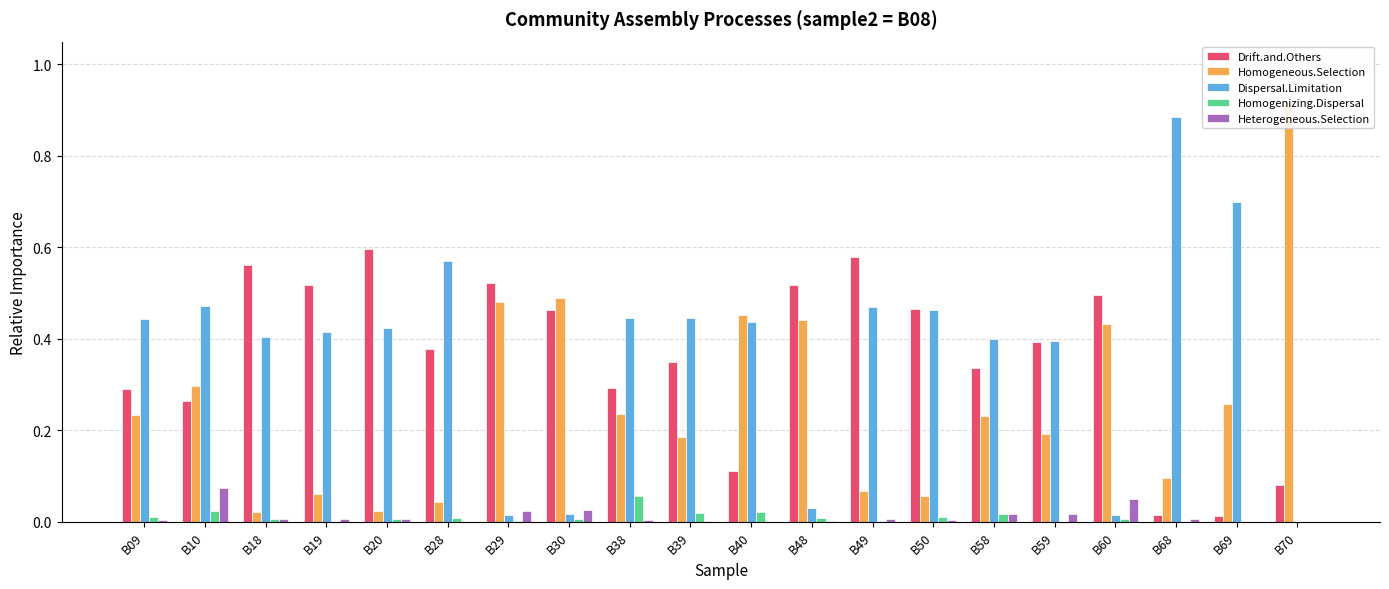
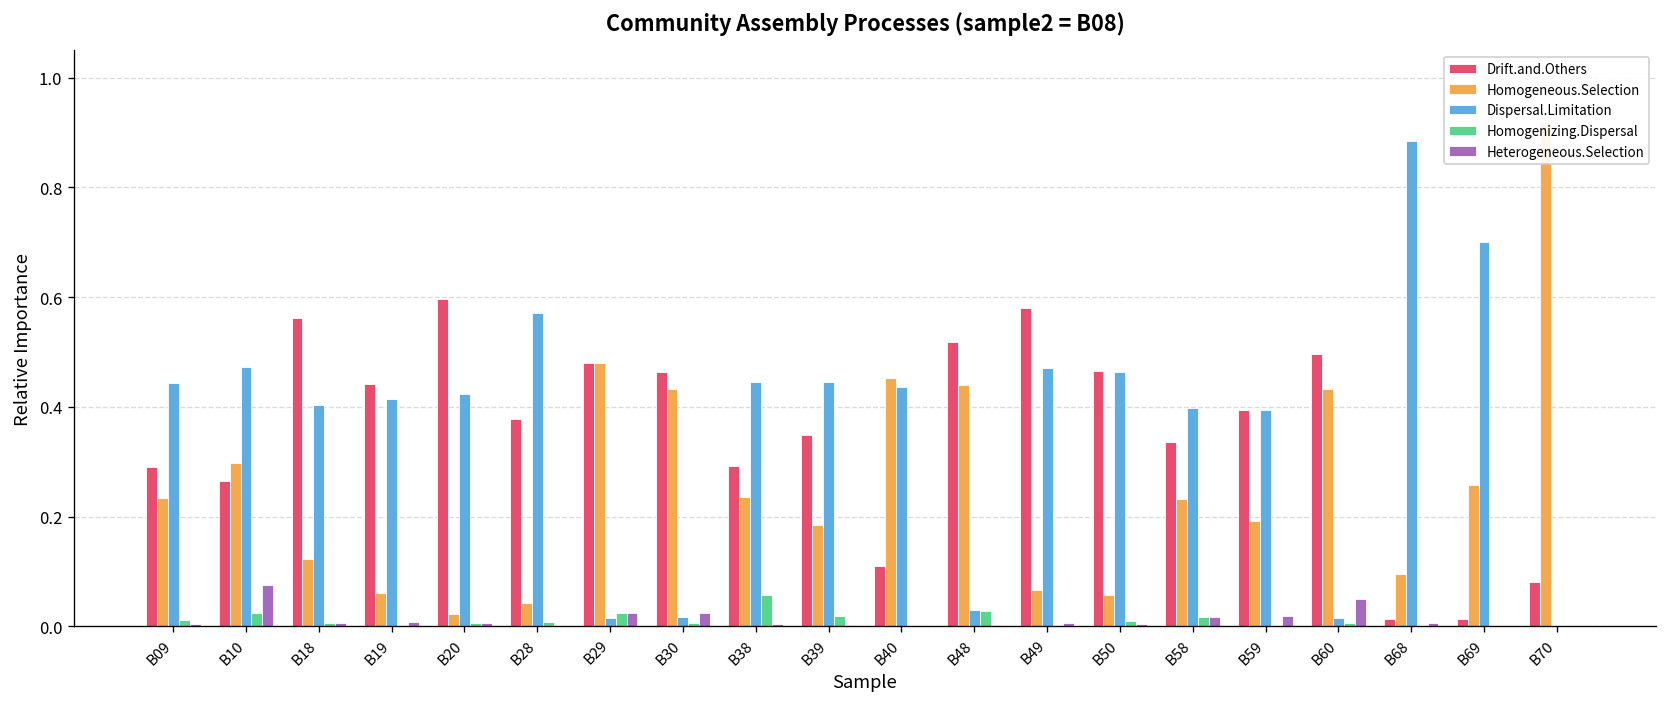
Homogeneous.Selection, B18: 0.02 -> 0.12
Drift.and.Others, B19: 0.52 -> 0.44
Drift.and.Others, B29: 0.52 -> 0.48
Homogenizing.Dispersal, B29: 0.00 -> 0.02
Homogeneous.Selection, B30: 0.49 -> 0.43
Homogenizing.Dispersal, B40: 0.02 -> 0.00
Homogenizing.Dispersal, B48: 0.01 -> 0.03
